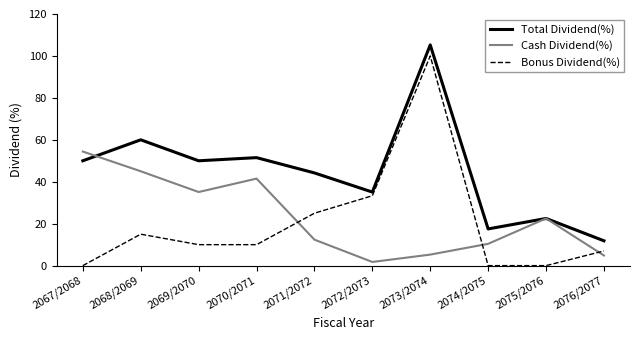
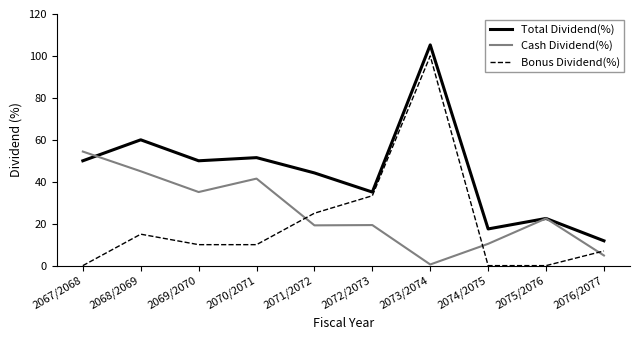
Cash Dividend(%), 2071/2072: 12 -> 19
Cash Dividend(%), 2072/2073: 2 -> 19
Cash Dividend(%), 2073/2074: 5 -> 1
